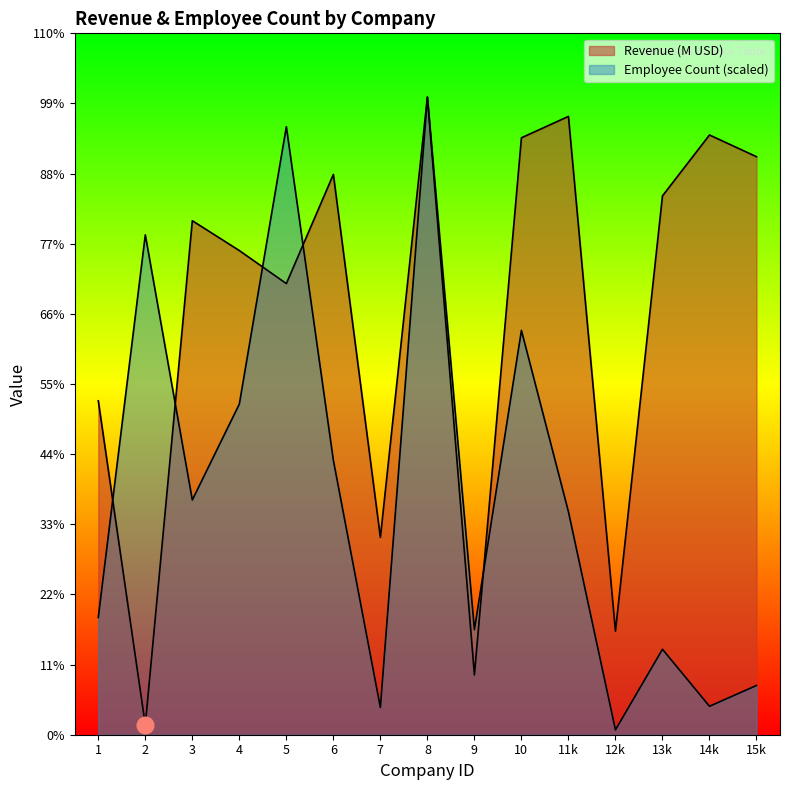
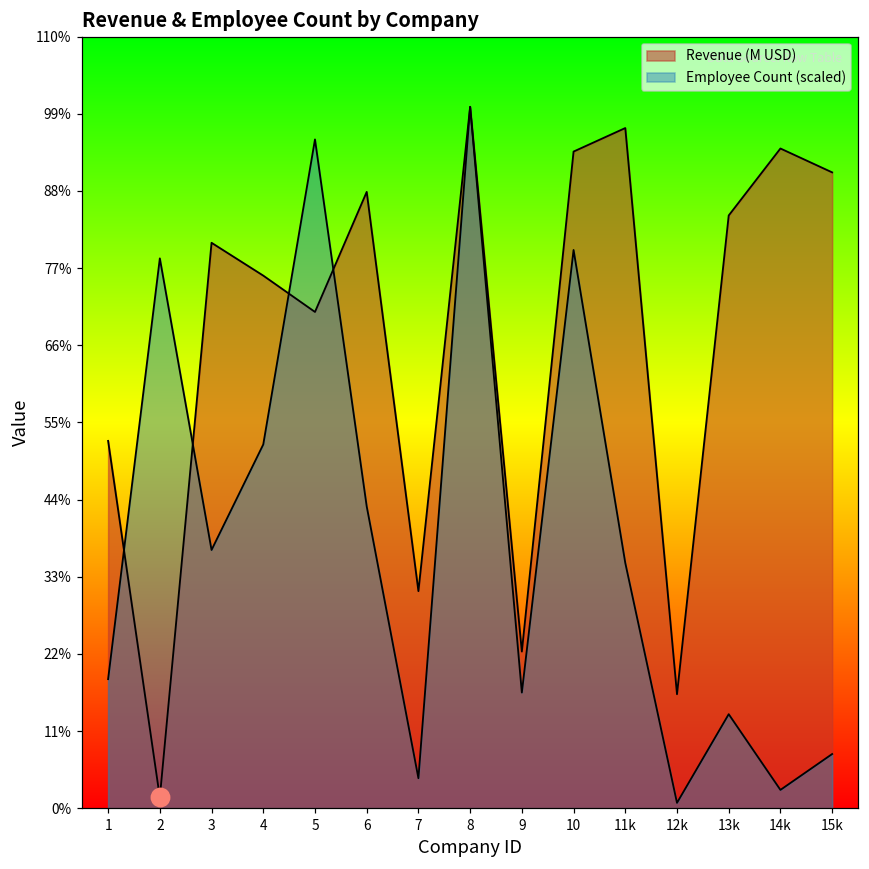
Revenue (M USD), 9: 9% -> 22%
Employee Count (scaled), 10: 63% -> 80%
Employee Count (scaled), 14k: 4% -> 3%
